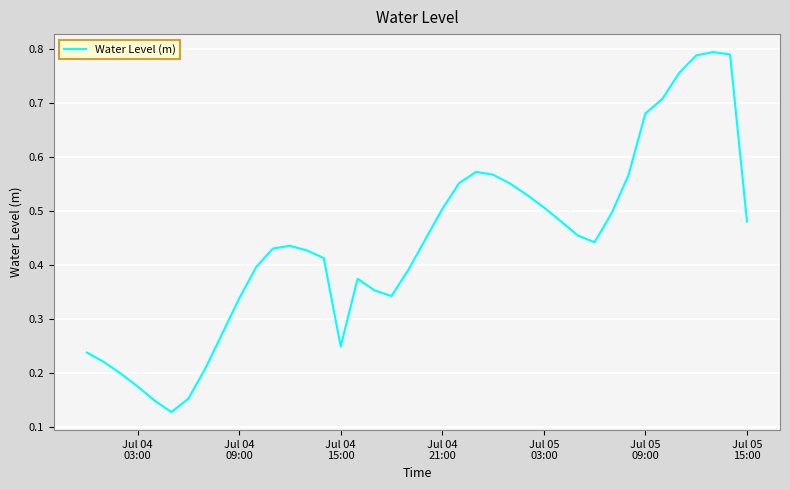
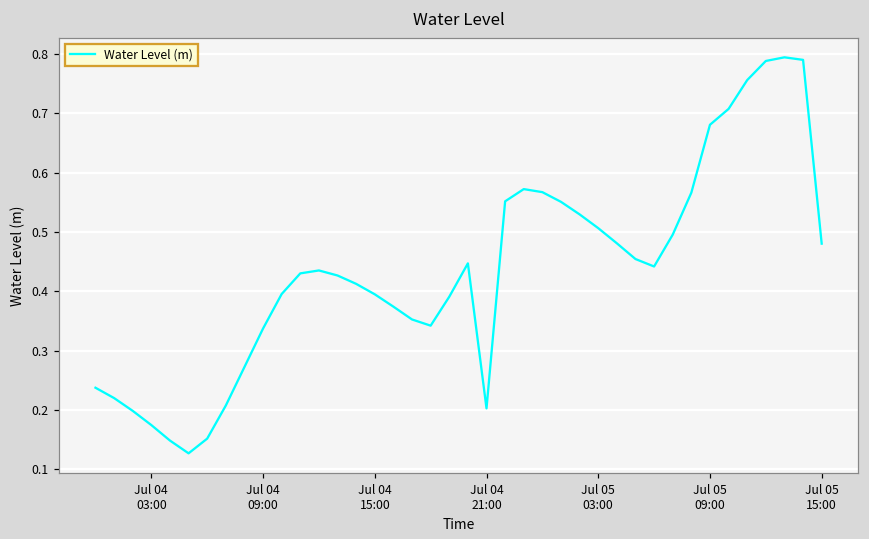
Jul 04 15:00: 0.25 -> 0.40
Jul 04 21:00: 0.50 -> 0.20
